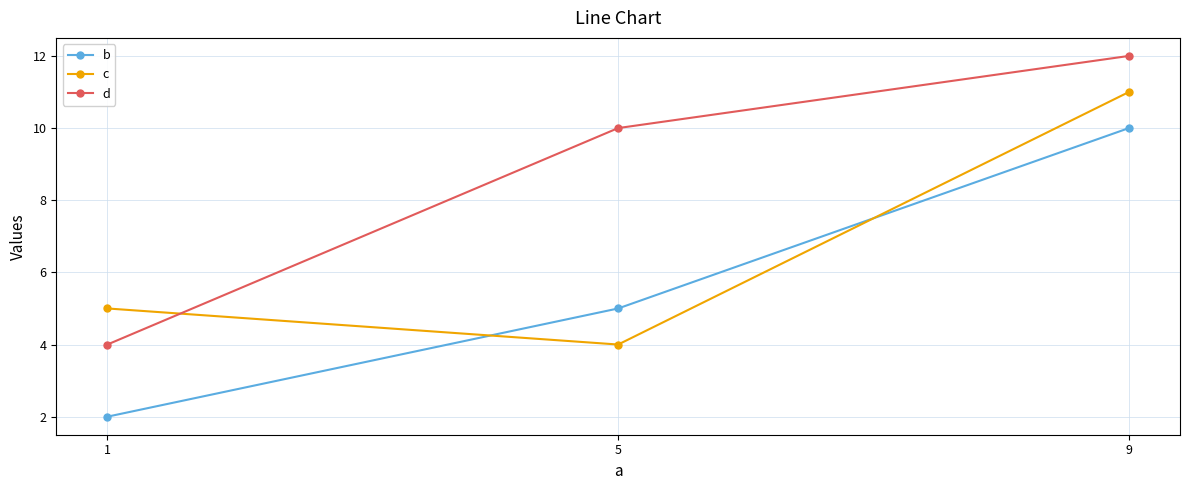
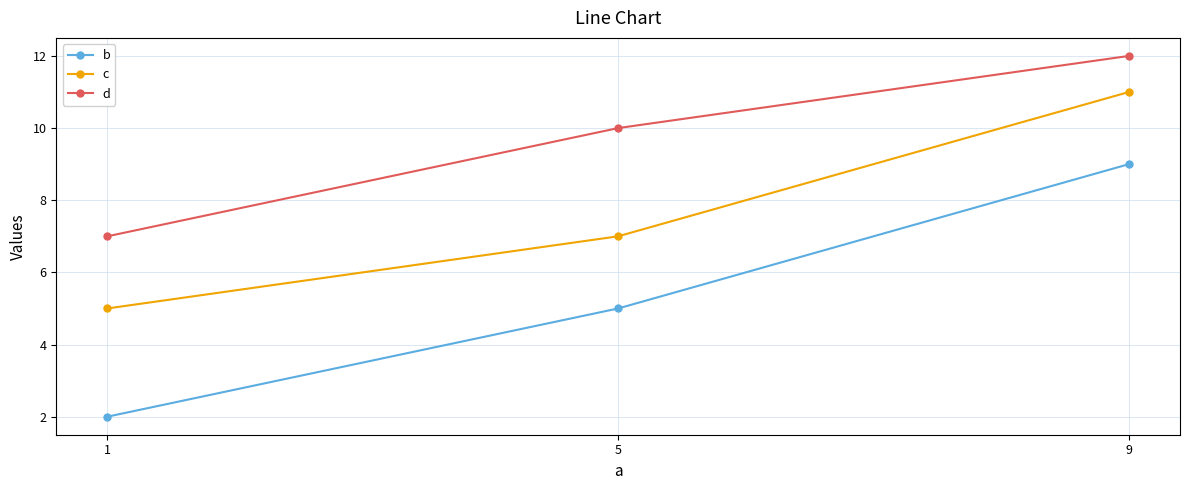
d, 1: 4 -> 7
c, 5: 4 -> 7
b, 9: 10 -> 9
